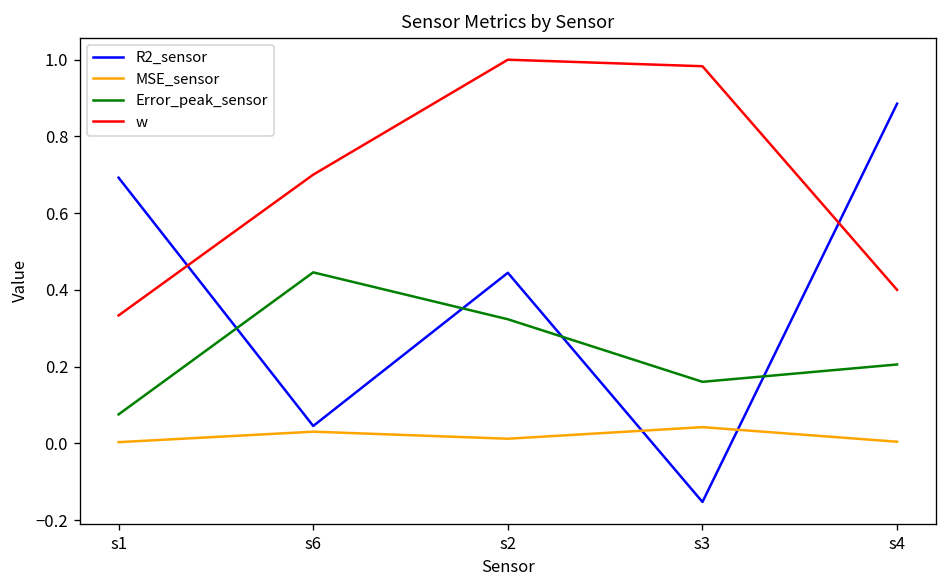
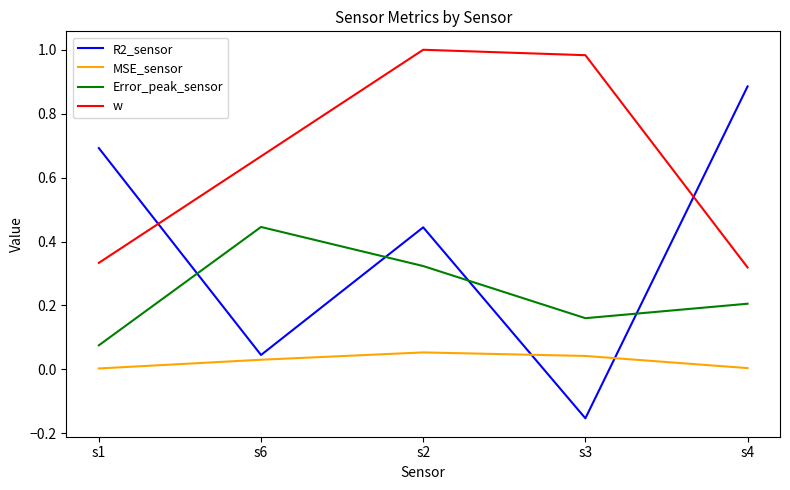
w, s6: 0.70 -> 0.67
MSE_sensor, s2: 0.01 -> 0.05
w, s4: 0.40 -> 0.32
